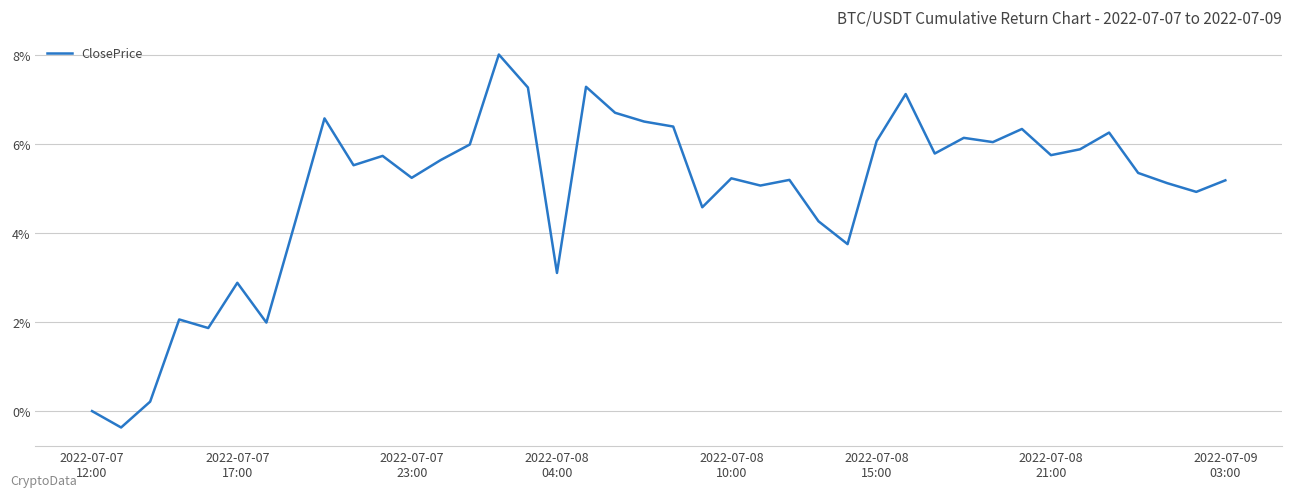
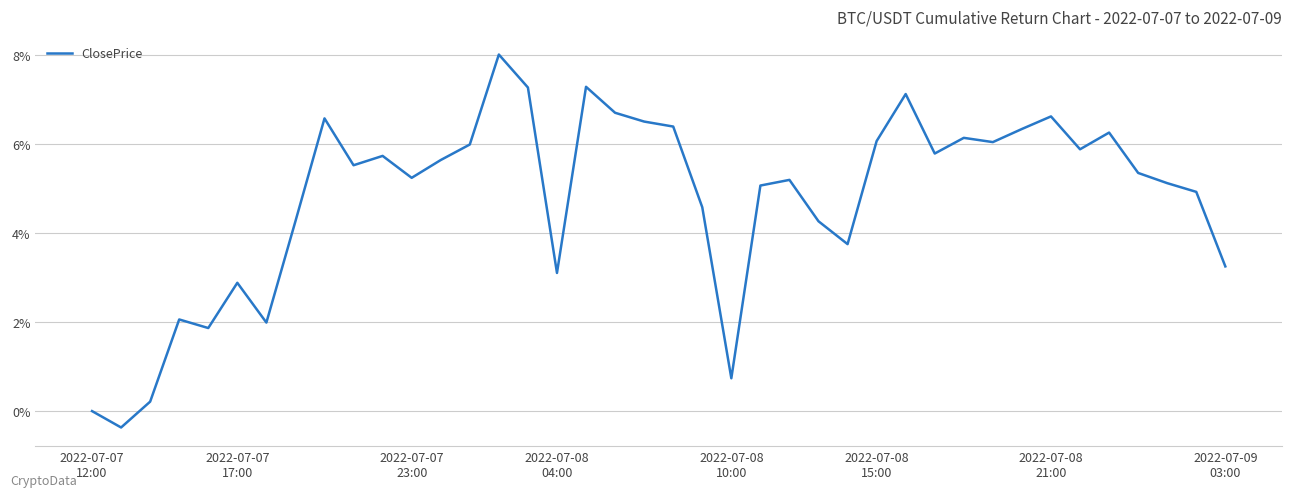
2022-07-08 10:00: 5.2% -> 0.7%
2022-07-08 21:00: 5.7% -> 6.6%
2022-07-09 03:00: 5.2% -> 3.2%
